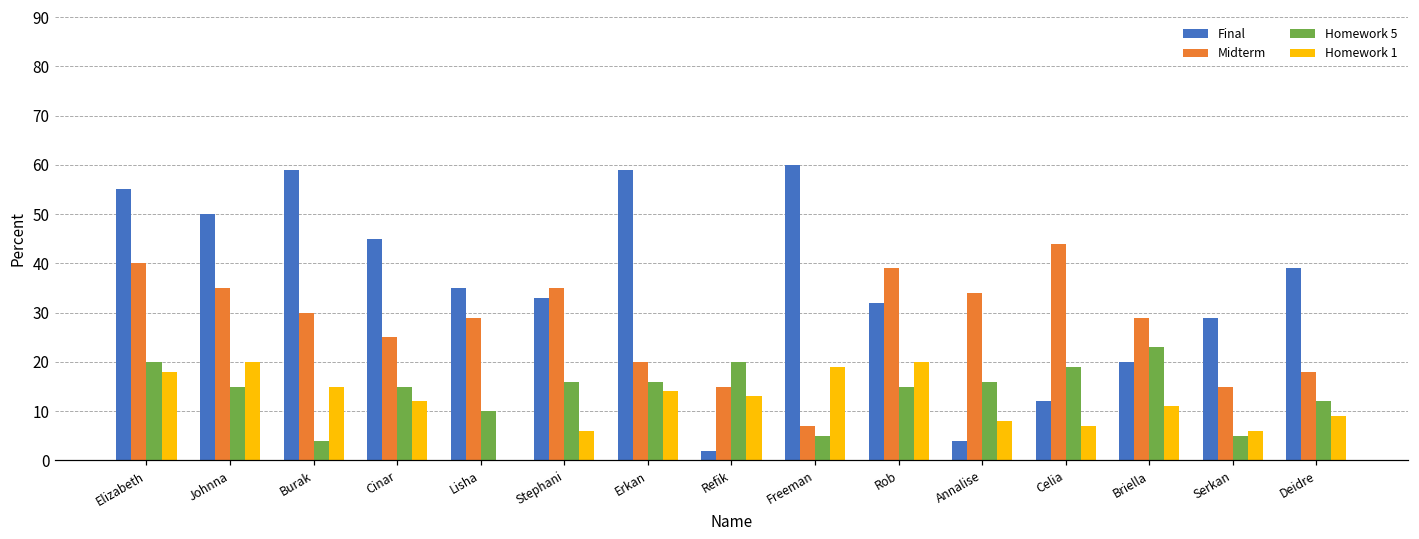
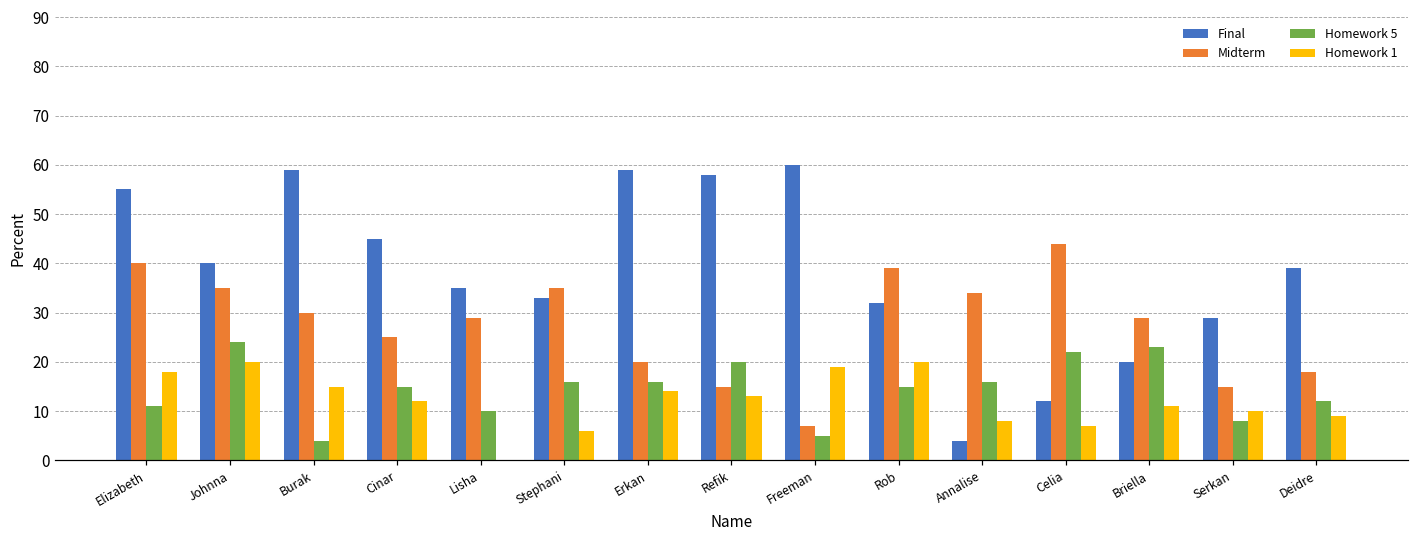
Homework 5, Elizabeth: 20 -> 11
Final, Johnna: 50 -> 40
Homework 5, Johnna: 15 -> 24
Final, Refik: 2 -> 58
Homework 5, Celia: 19 -> 22
Homework 5, Serkan: 5 -> 8
Homework 1, Serkan: 6 -> 10
